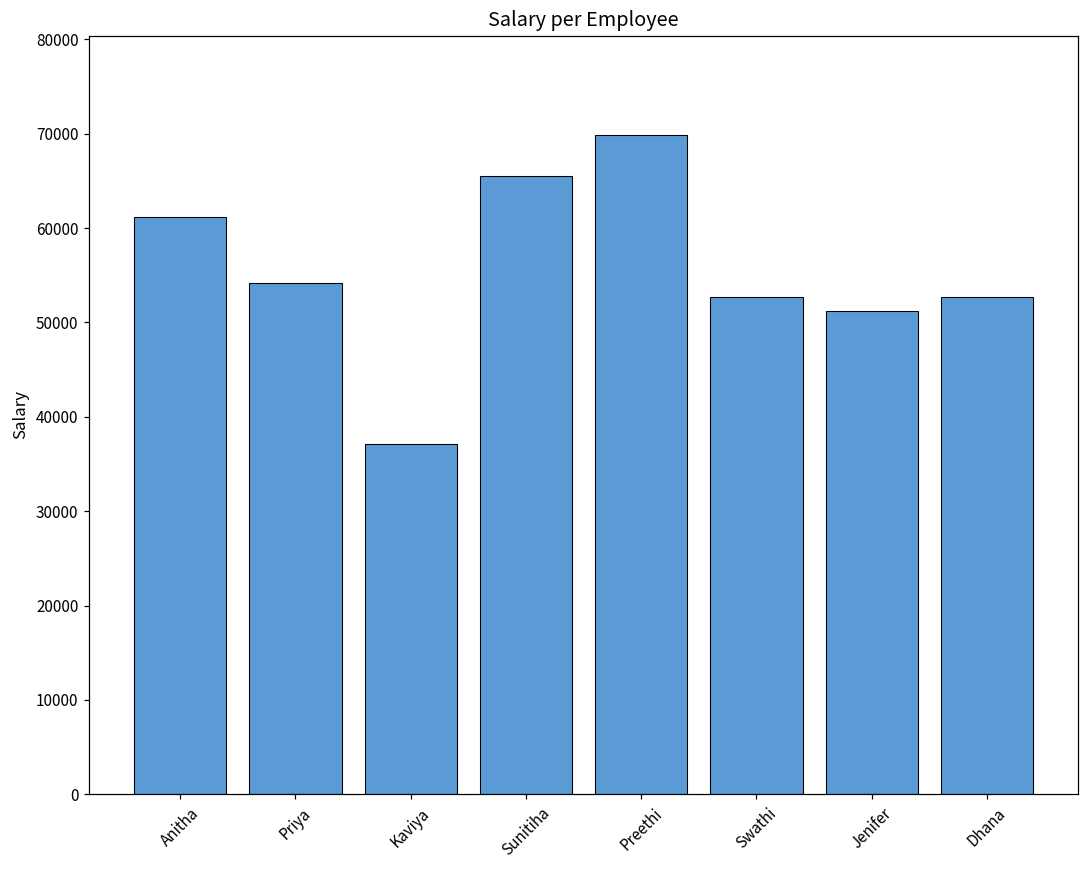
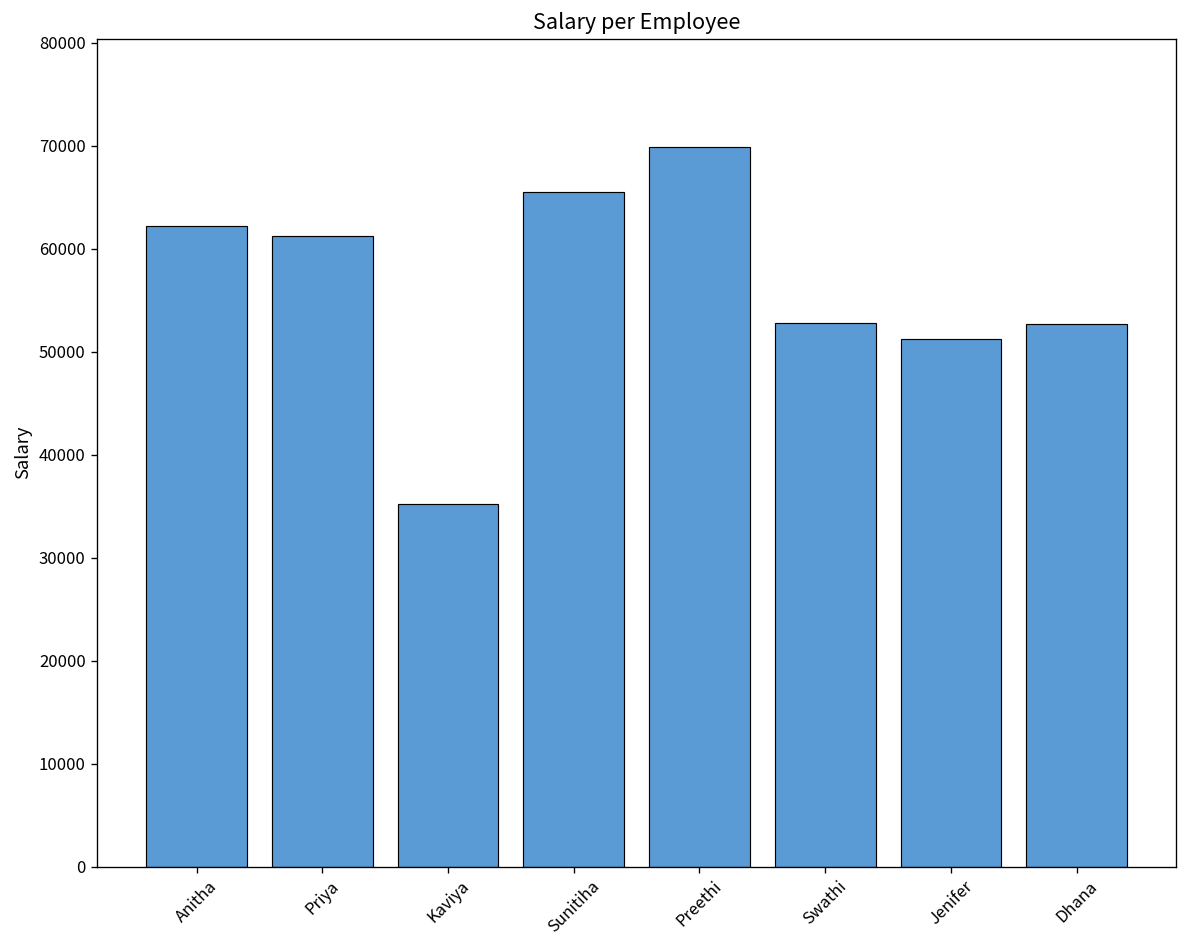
Anitha: 61000 -> 62000
Priya: 54000 -> 61000
Kaviya: 37000 -> 35000
